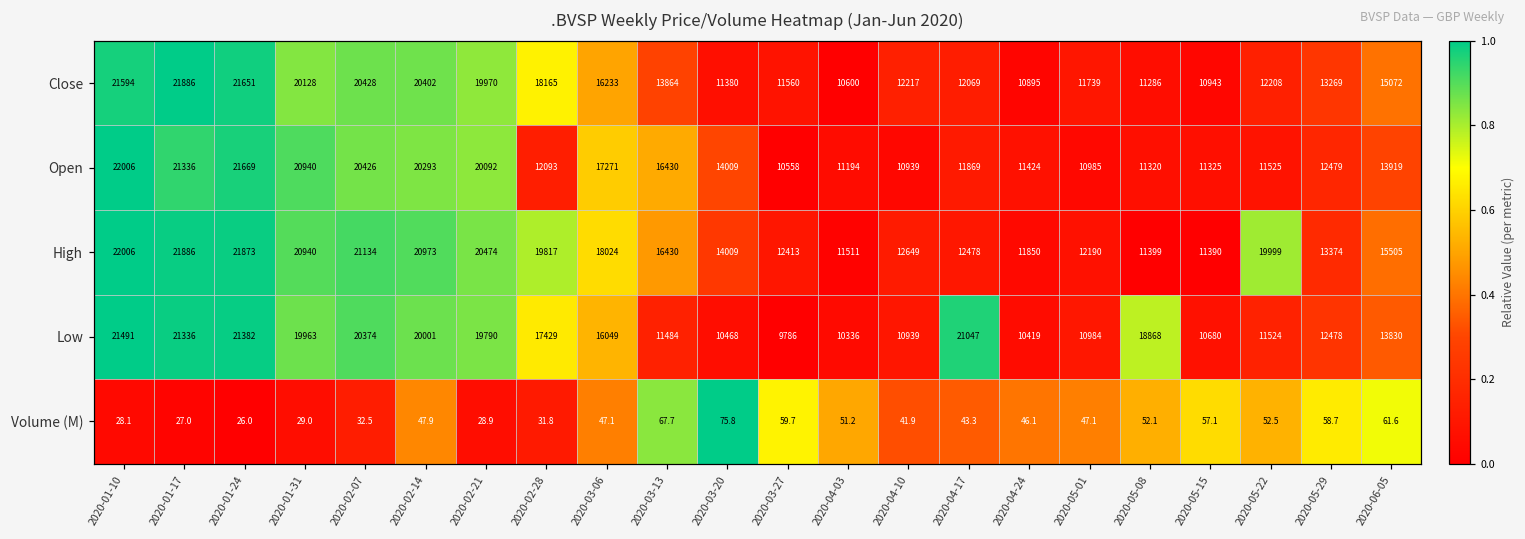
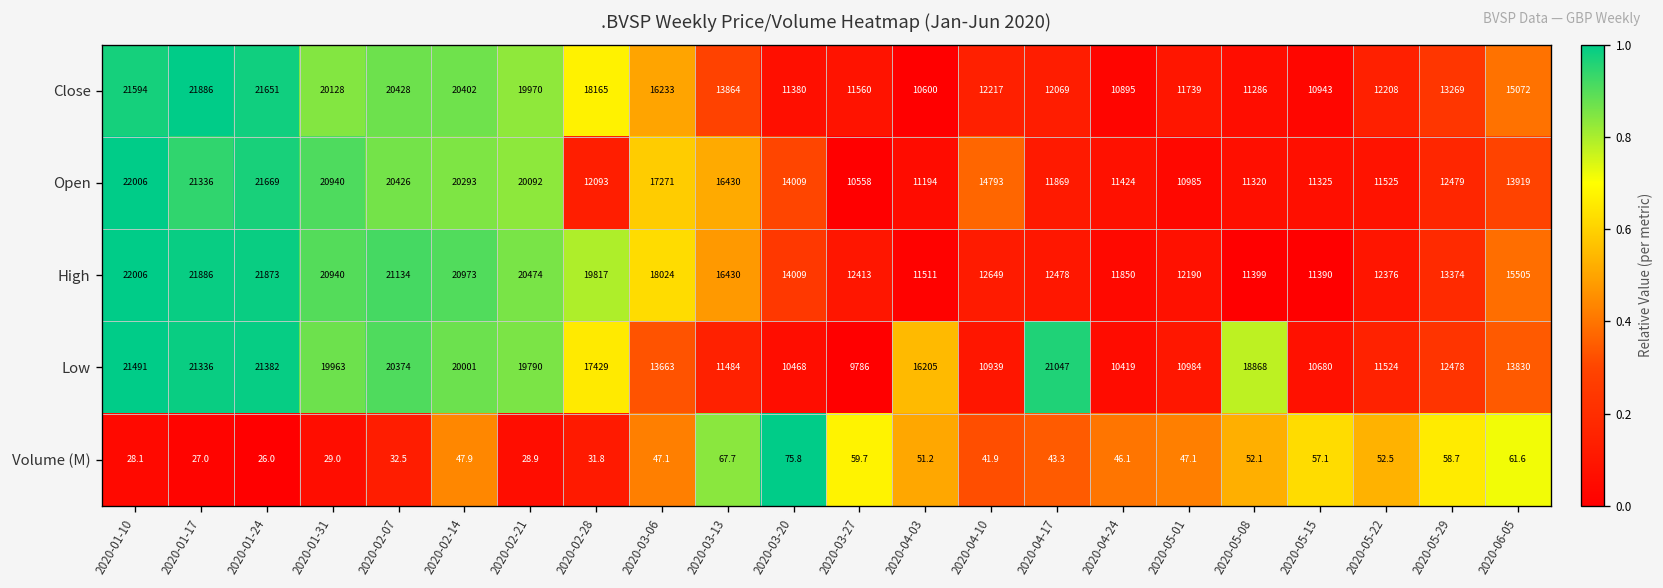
Open, 2020-04-10: 10939 -> 14793
High, 2020-05-22: 19999 -> 12376
Low, 2020-03-06: 16049 -> 13663
Low, 2020-04-03: 10336 -> 16205
